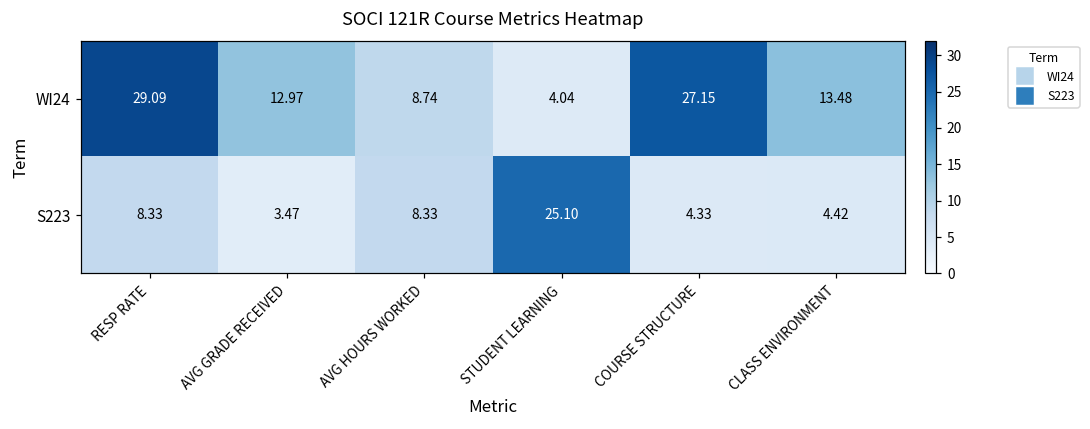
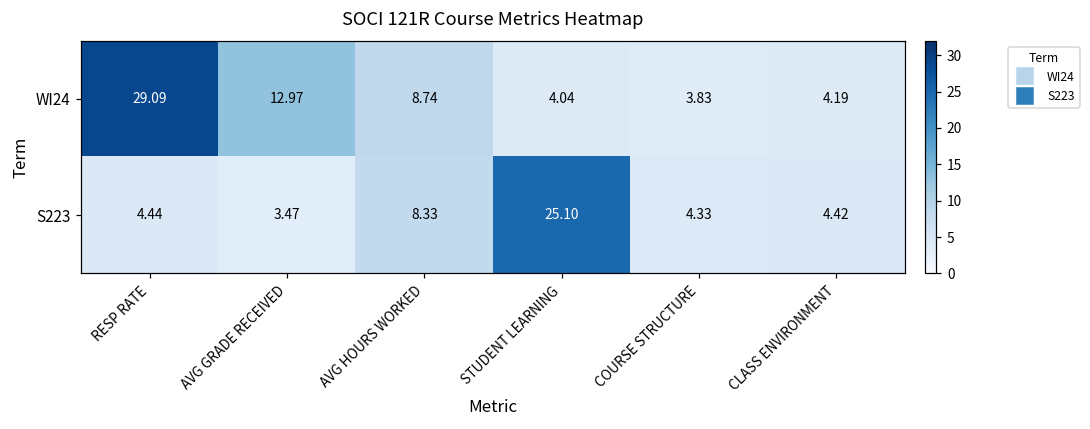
WI24, COURSE STRUCTURE: 27.15 -> 3.83
WI24, CLASS ENVIRONMENT: 13.48 -> 4.19
S223, RESP RATE: 8.33 -> 4.44
